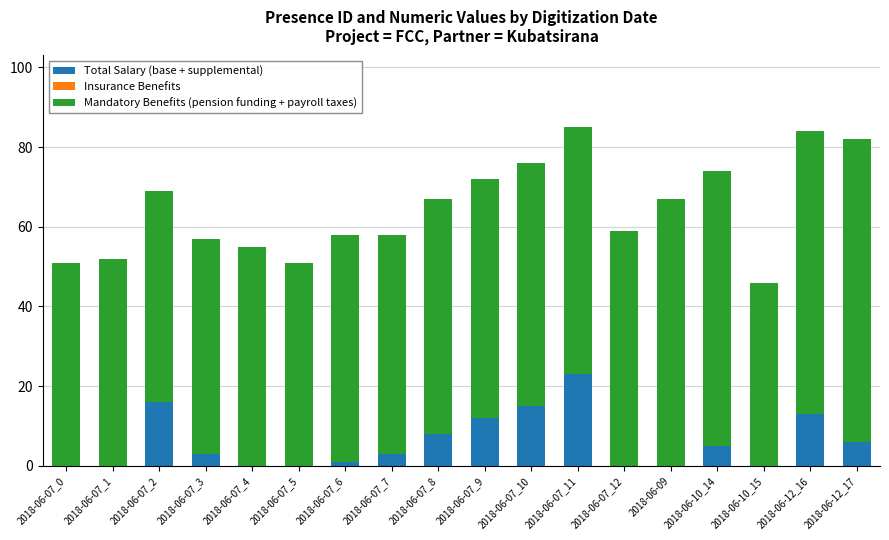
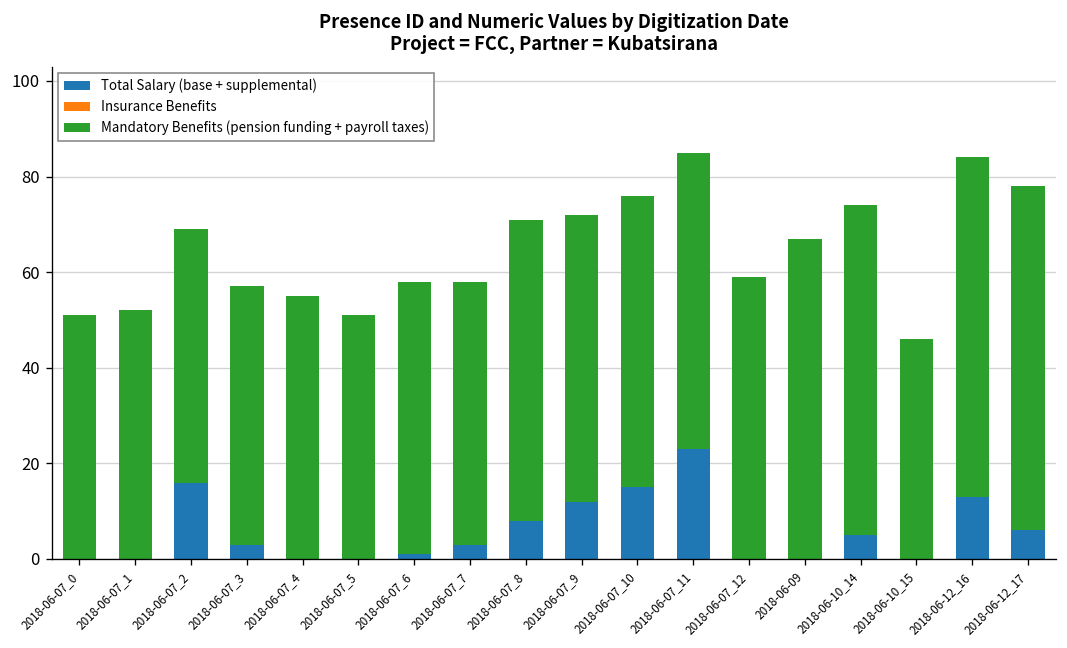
Mandatory Benefits (pension funding + payroll taxes), 2018-06-07_8: 59 -> 63
Mandatory Benefits (pension funding + payroll taxes), 2018-06-12_17: 76 -> 72
